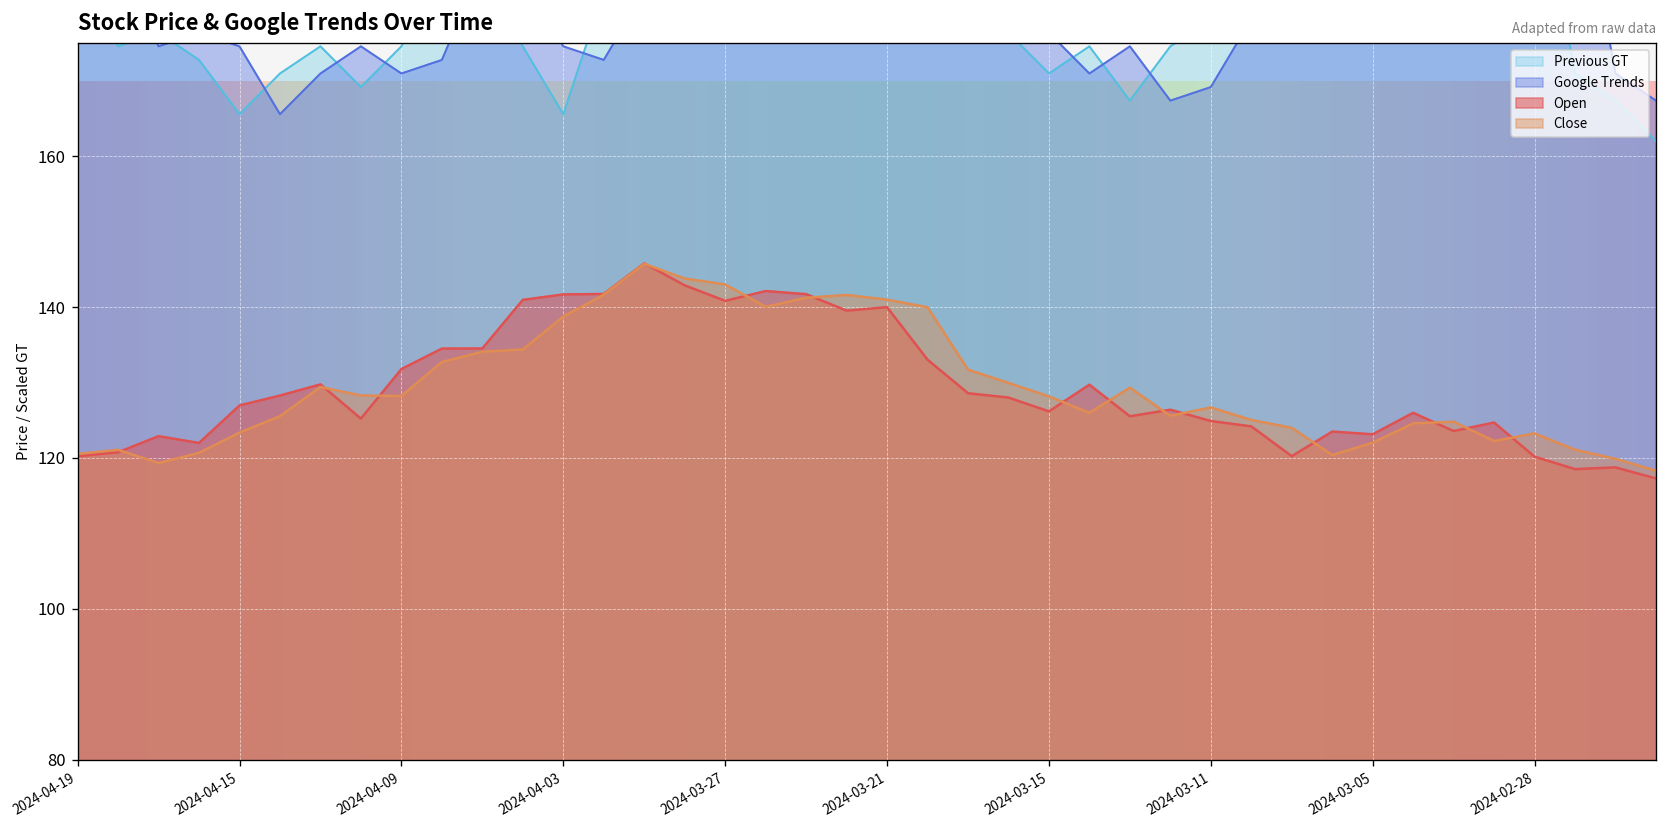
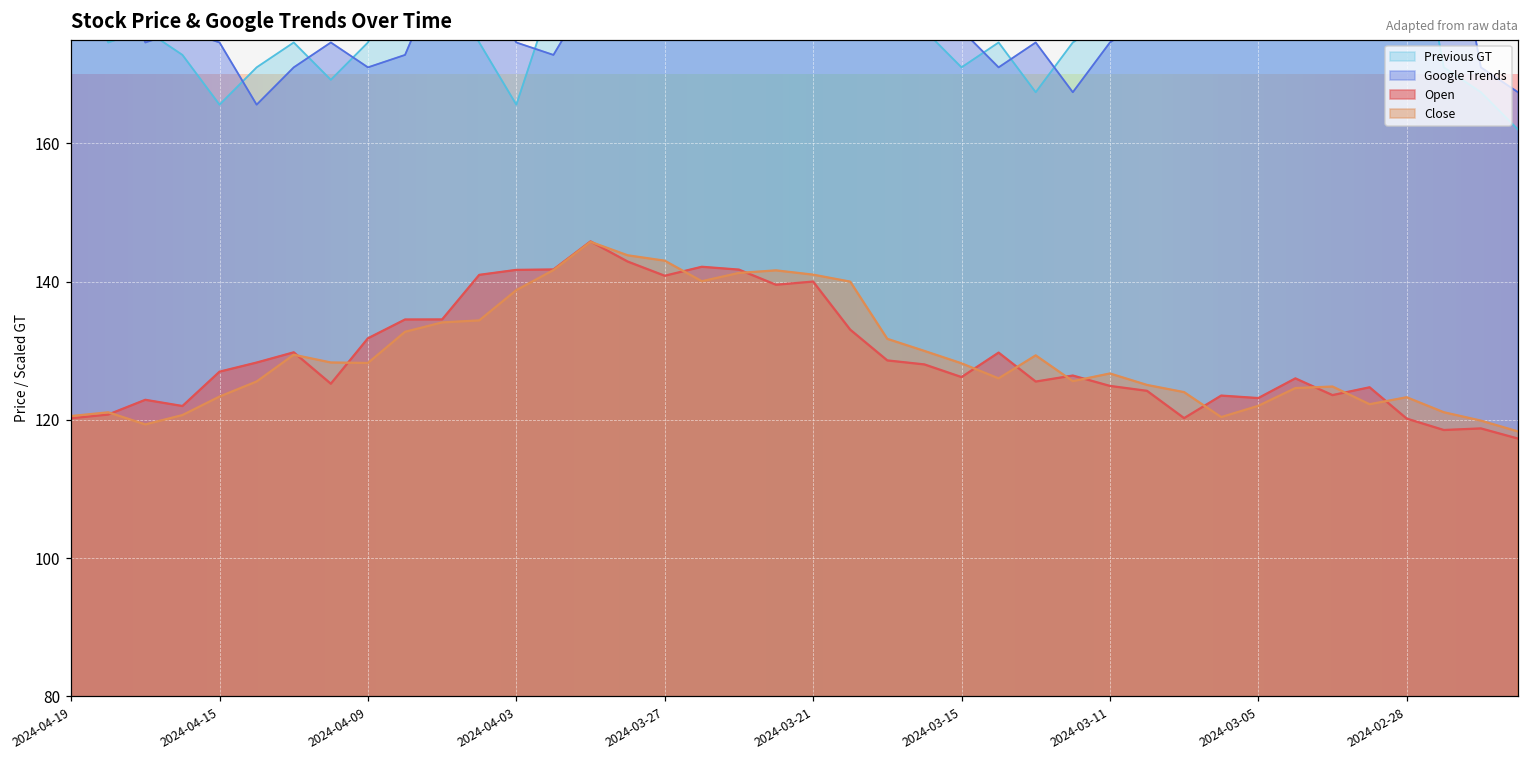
Google Trends, 2024-03-11: 169 -> 175
